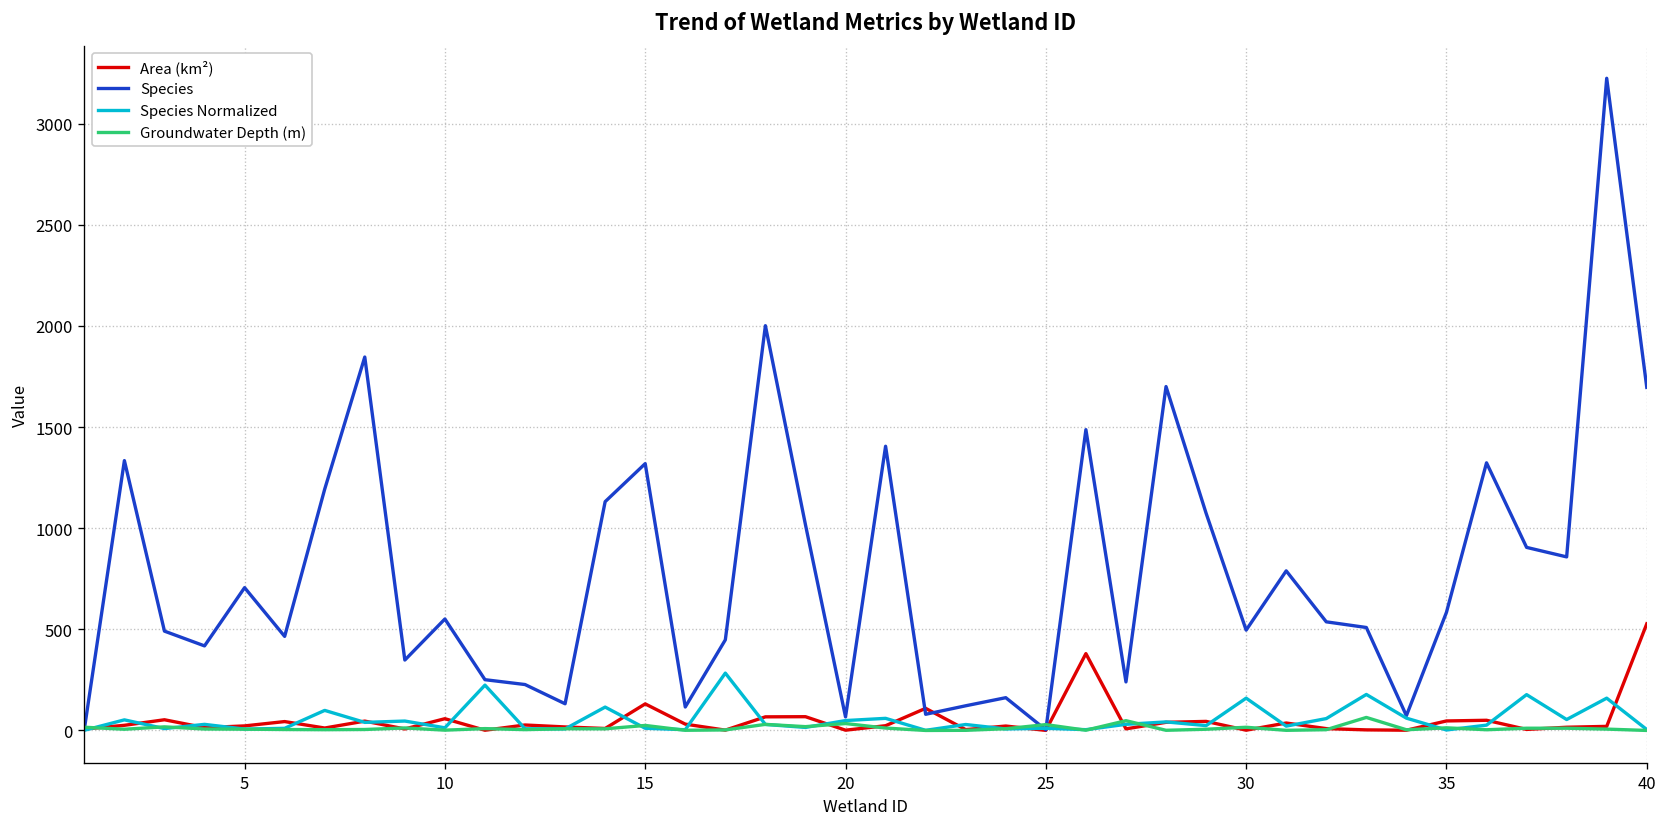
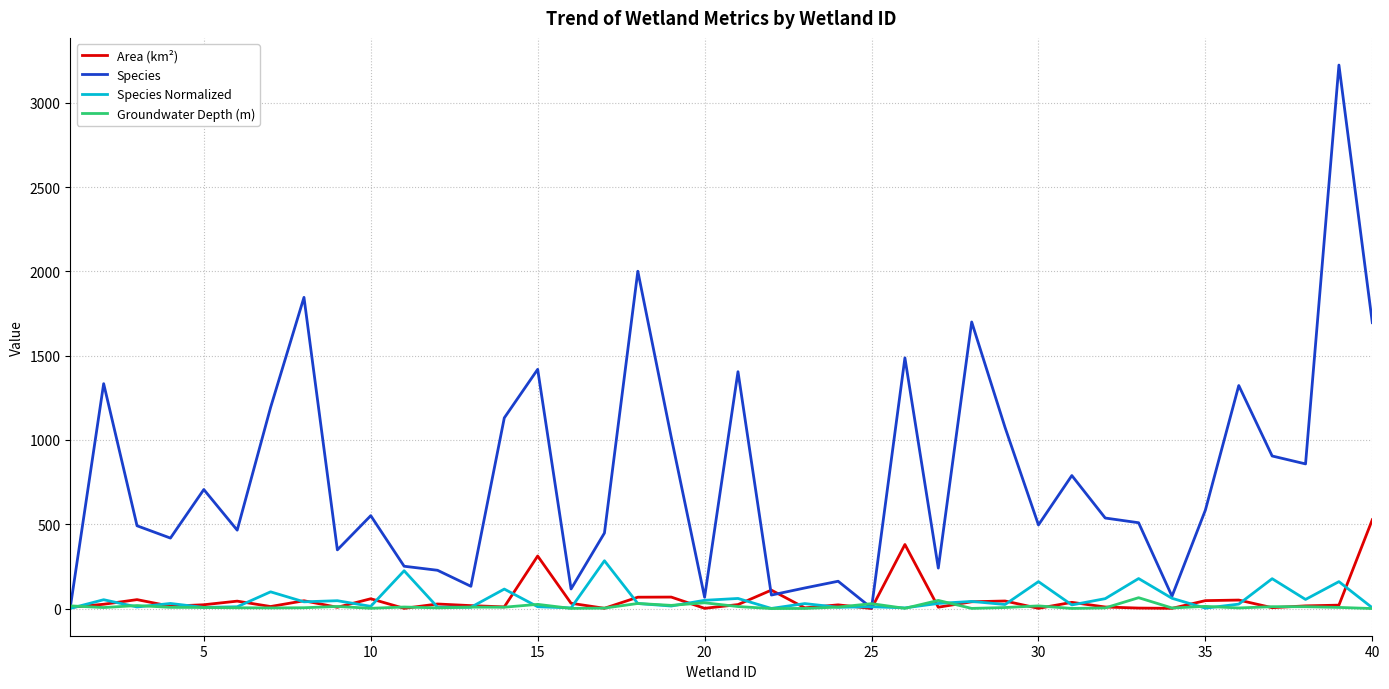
Area (km²), 15: 130 -> 310
Species, 15: 1320 -> 1420
